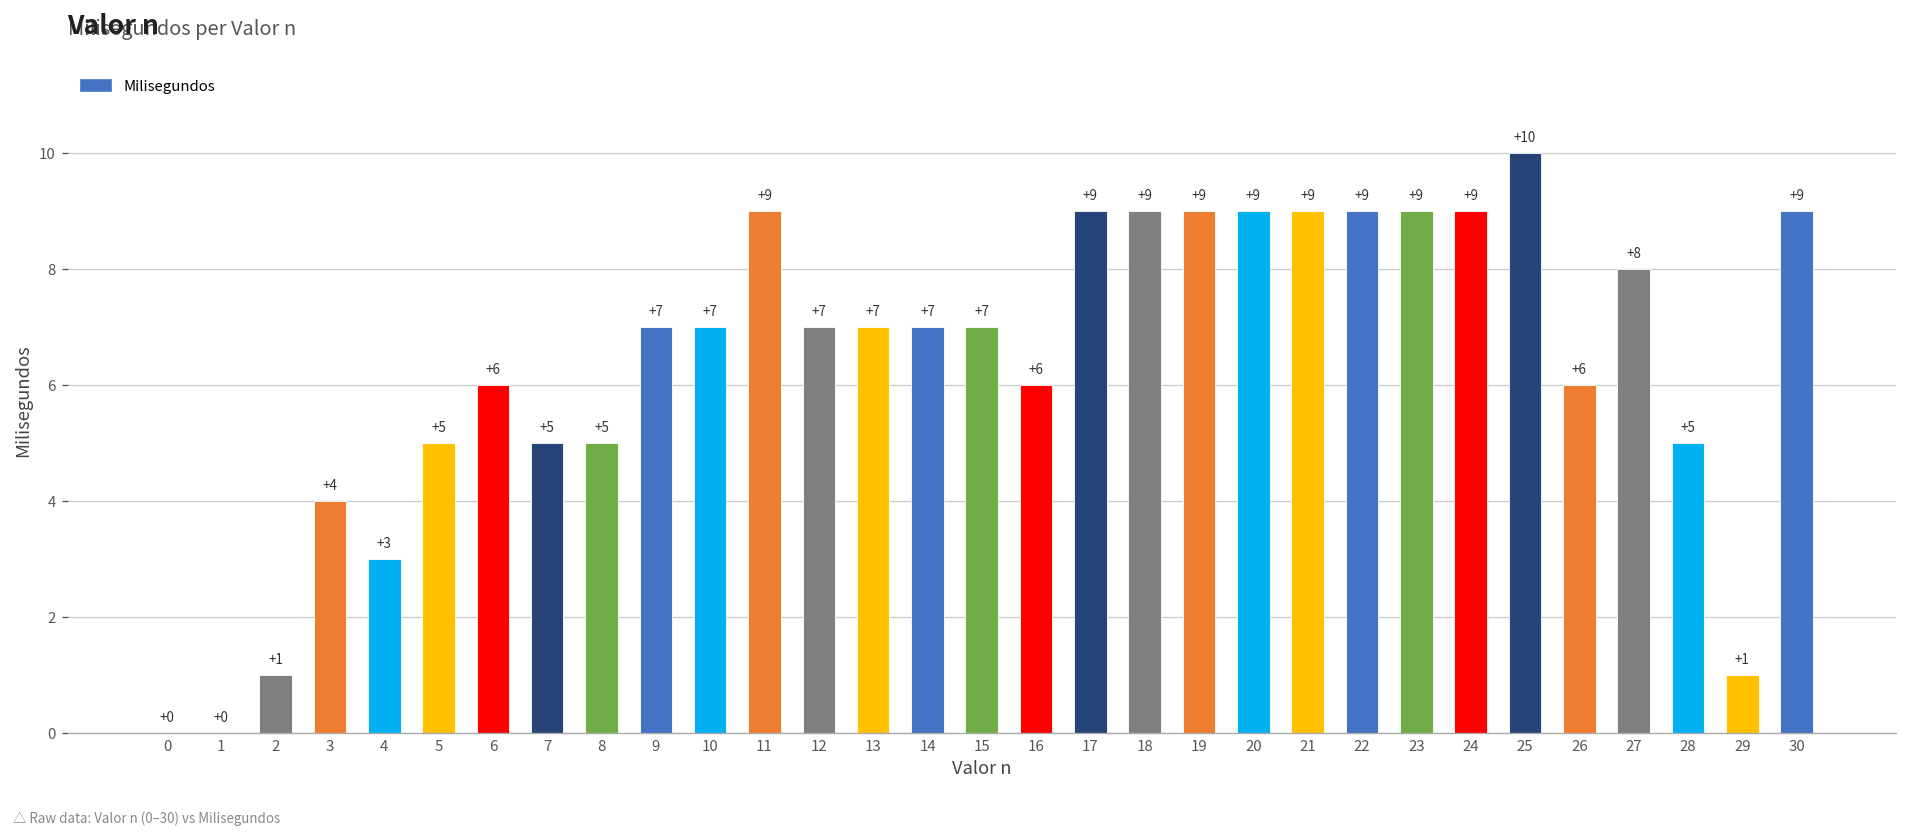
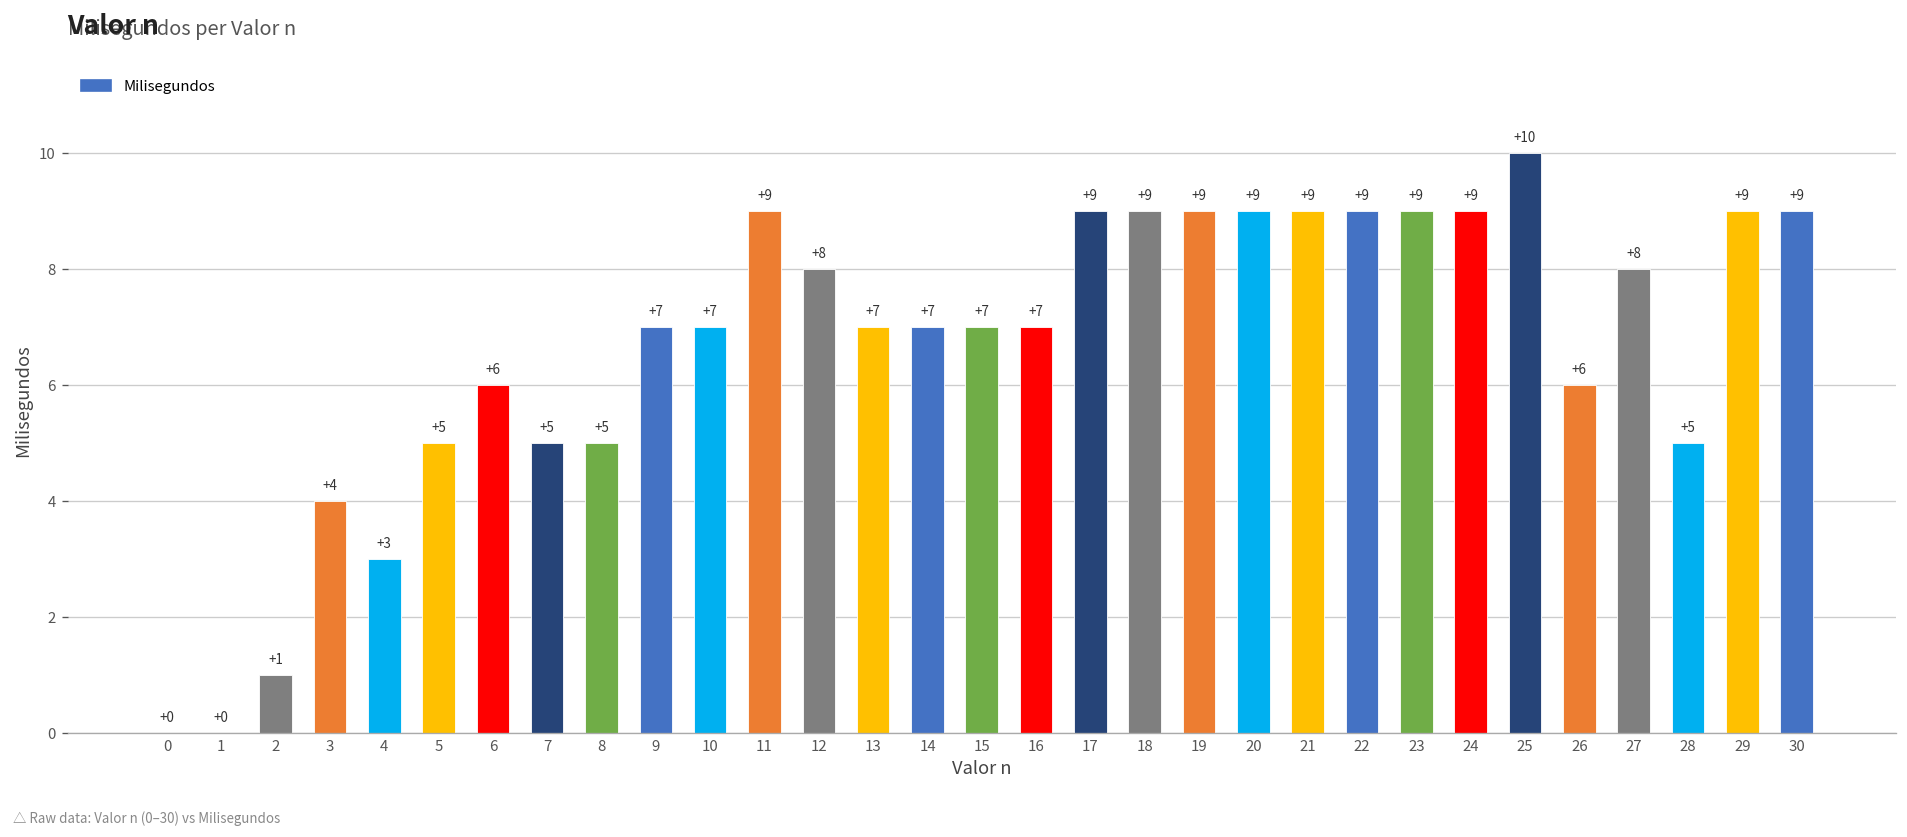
12: +7 -> +8
16: +6 -> +7
29: +1 -> +9
